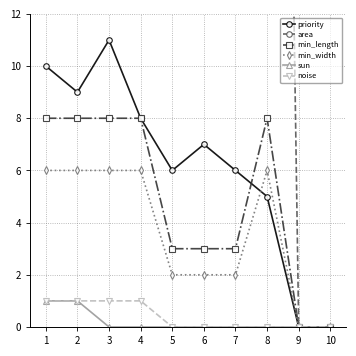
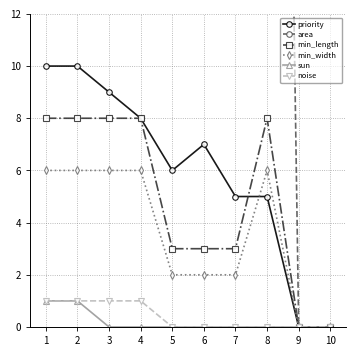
priority, 2: 9 -> 10
priority, 3: 11 -> 9
priority, 7: 6 -> 5
